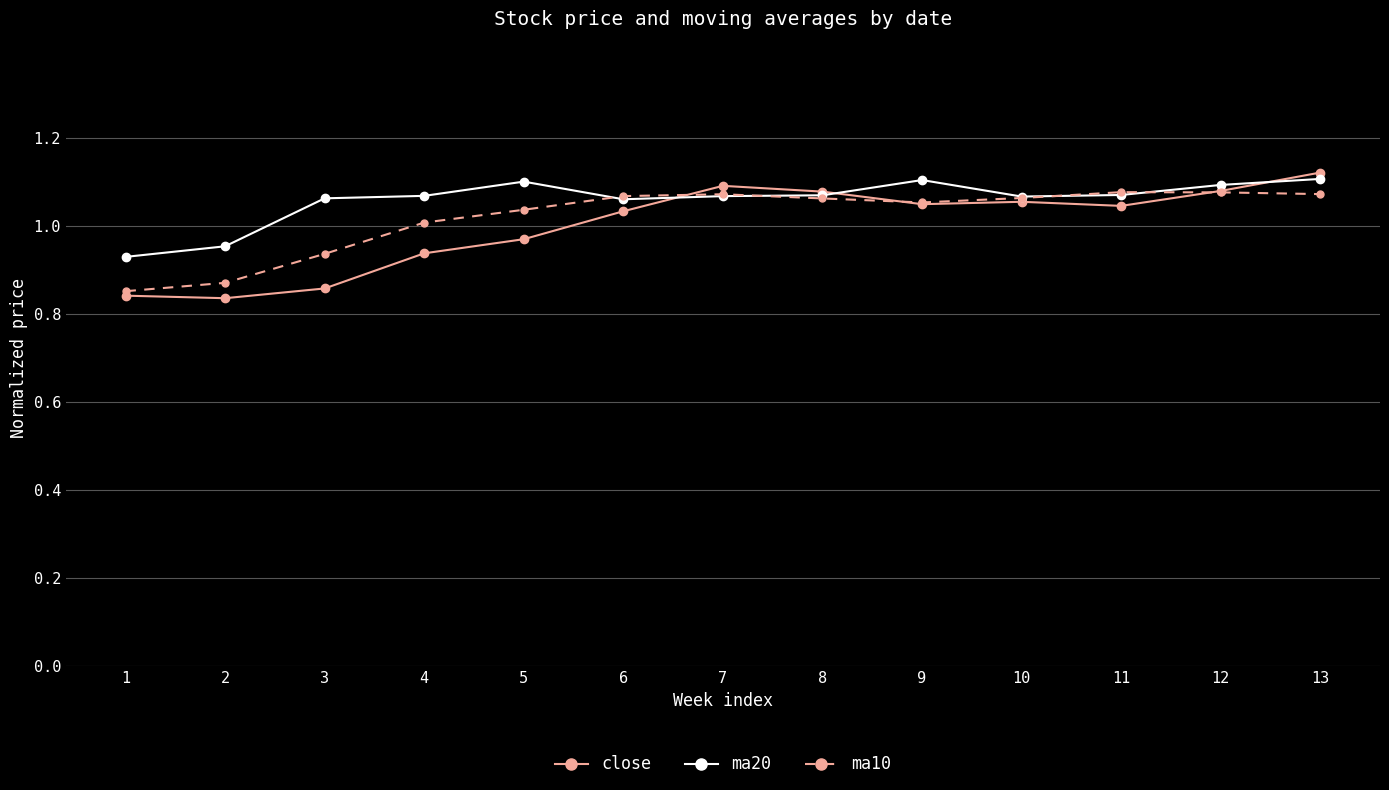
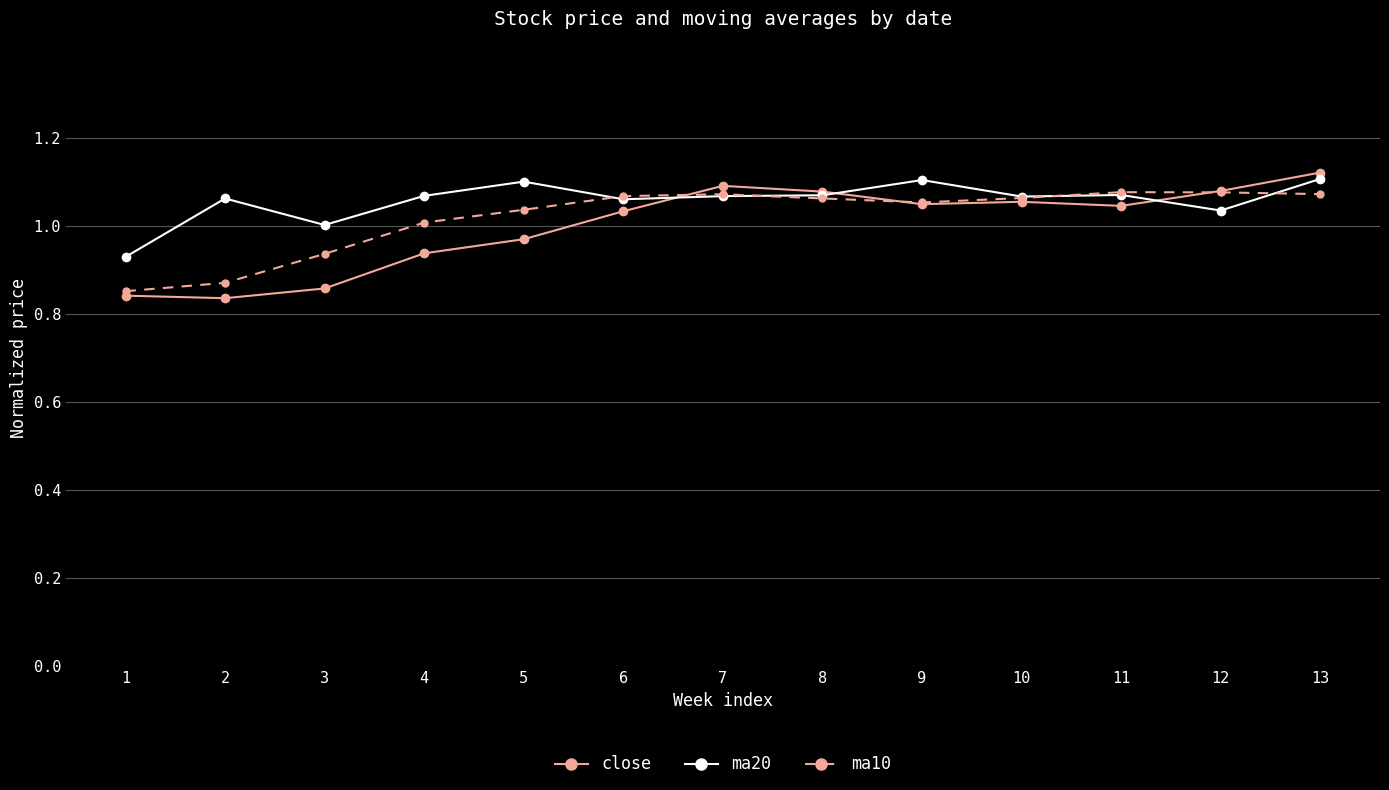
ma20, 2: 0.95 -> 1.06
ma20, 3: 1.06 -> 1.00
ma20, 12: 1.09 -> 1.04
